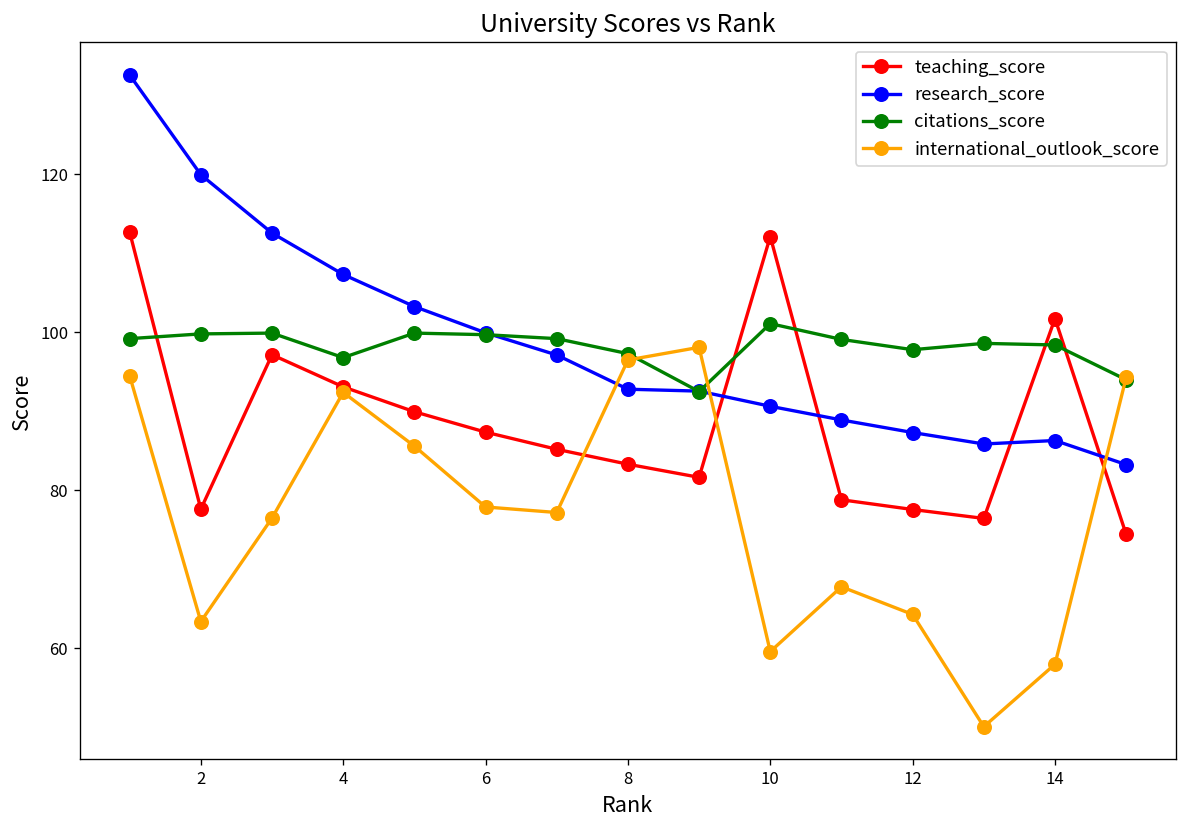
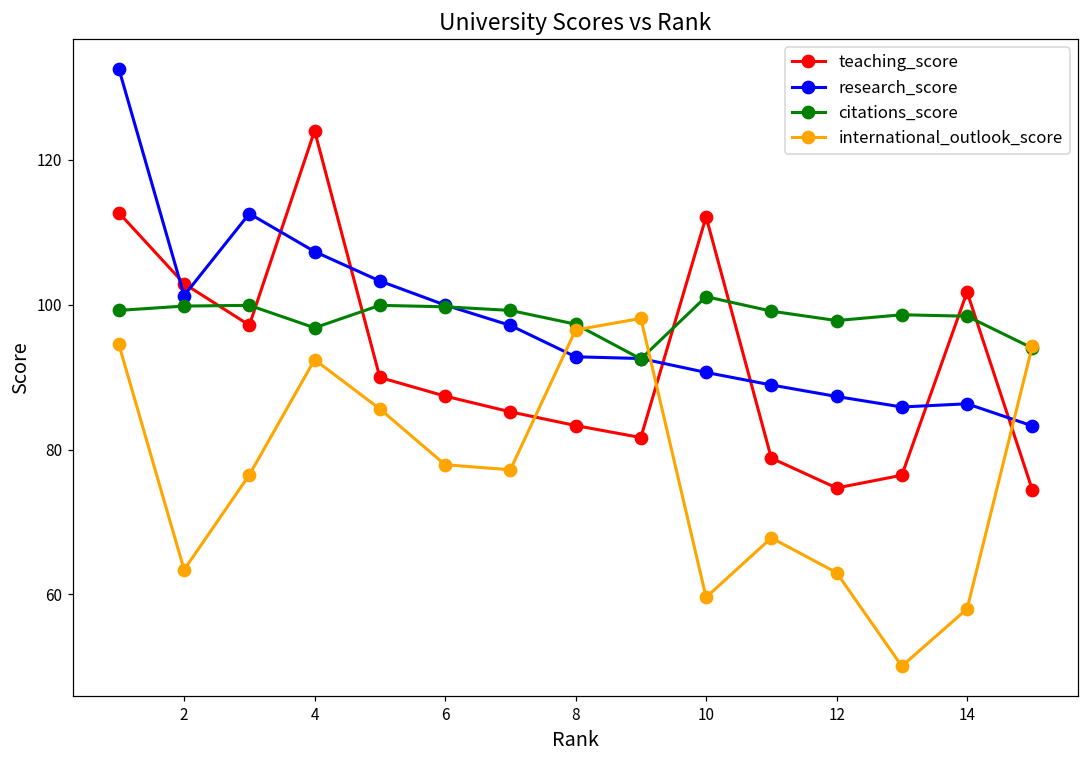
teaching_score, 2: 78 -> 103
research_score, 2: 120 -> 101
teaching_score, 4: 93 -> 124
teaching_score, 12: 78 -> 75
international_outlook_score, 12: 64 -> 63
